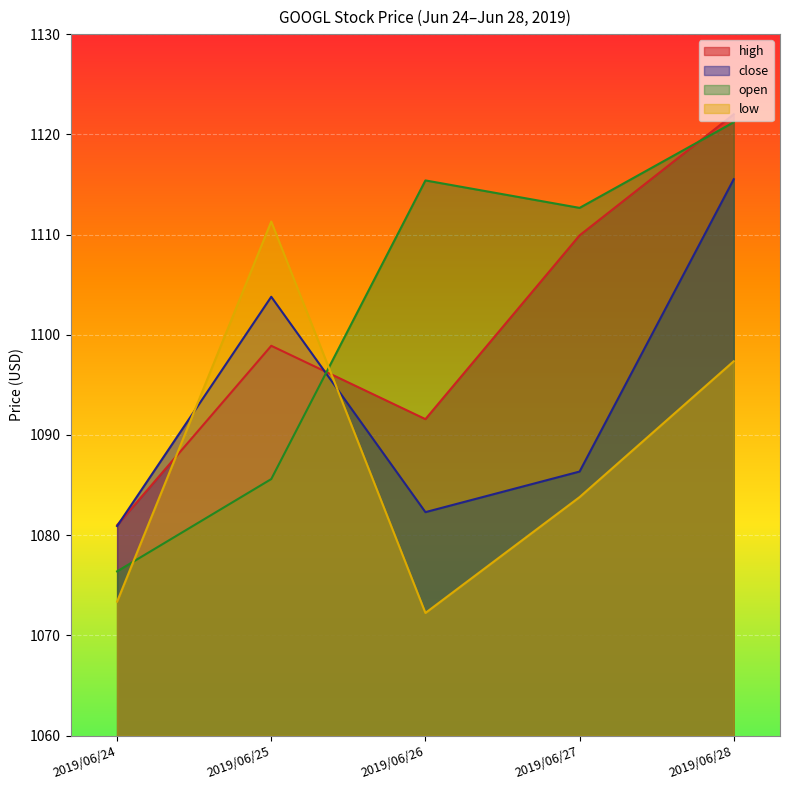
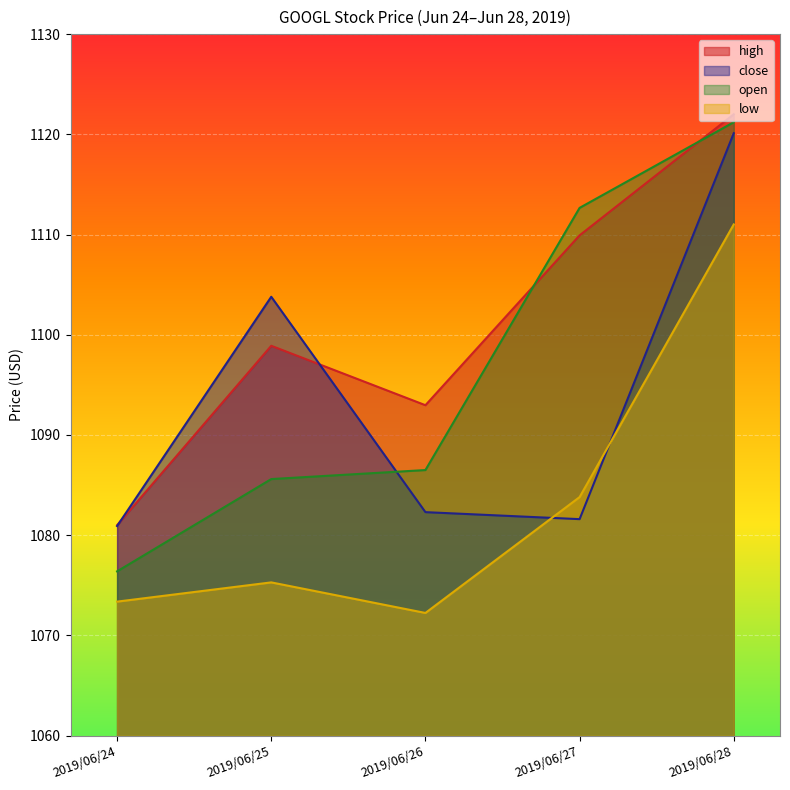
low, 2019/06/25: 1111.3 -> 1075.3
high, 2019/06/26: 1091.6 -> 1093.0
open, 2019/06/26: 1115.4 -> 1086.5
close, 2019/06/27: 1086.4 -> 1081.6
close, 2019/06/28: 1115.5 -> 1120.1
low, 2019/06/28: 1097.4 -> 1111.0
